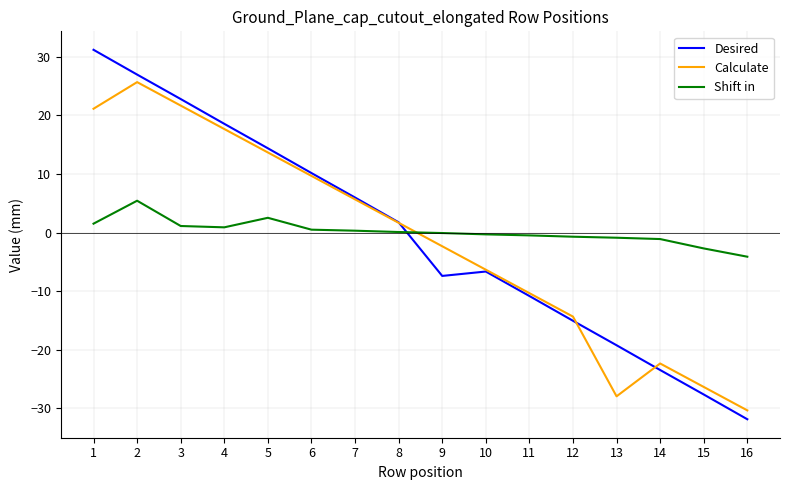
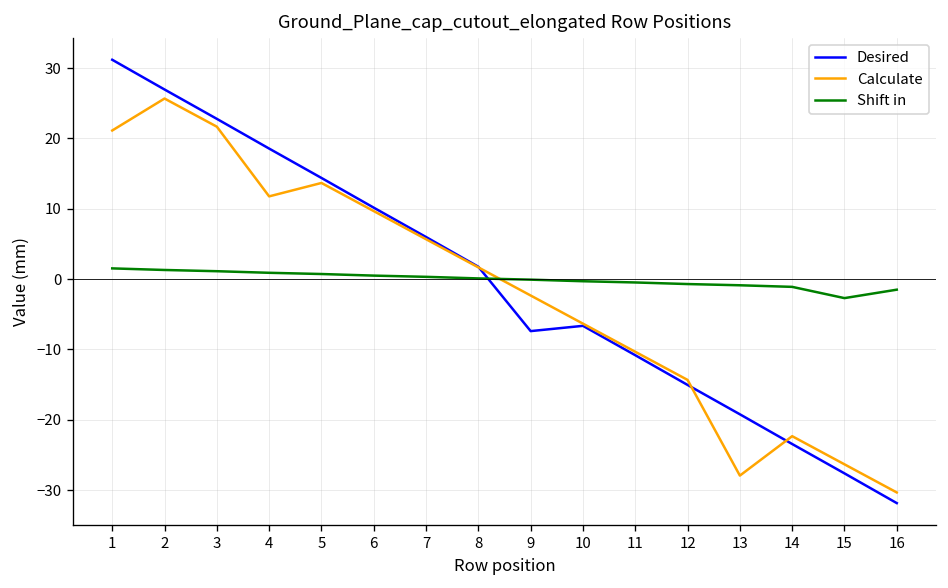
Shift in, 2: 5 -> 1
Calculate, 4: 18 -> 12
Shift in, 5: 3 -> 1
Shift in, 16: -4 -> -2
